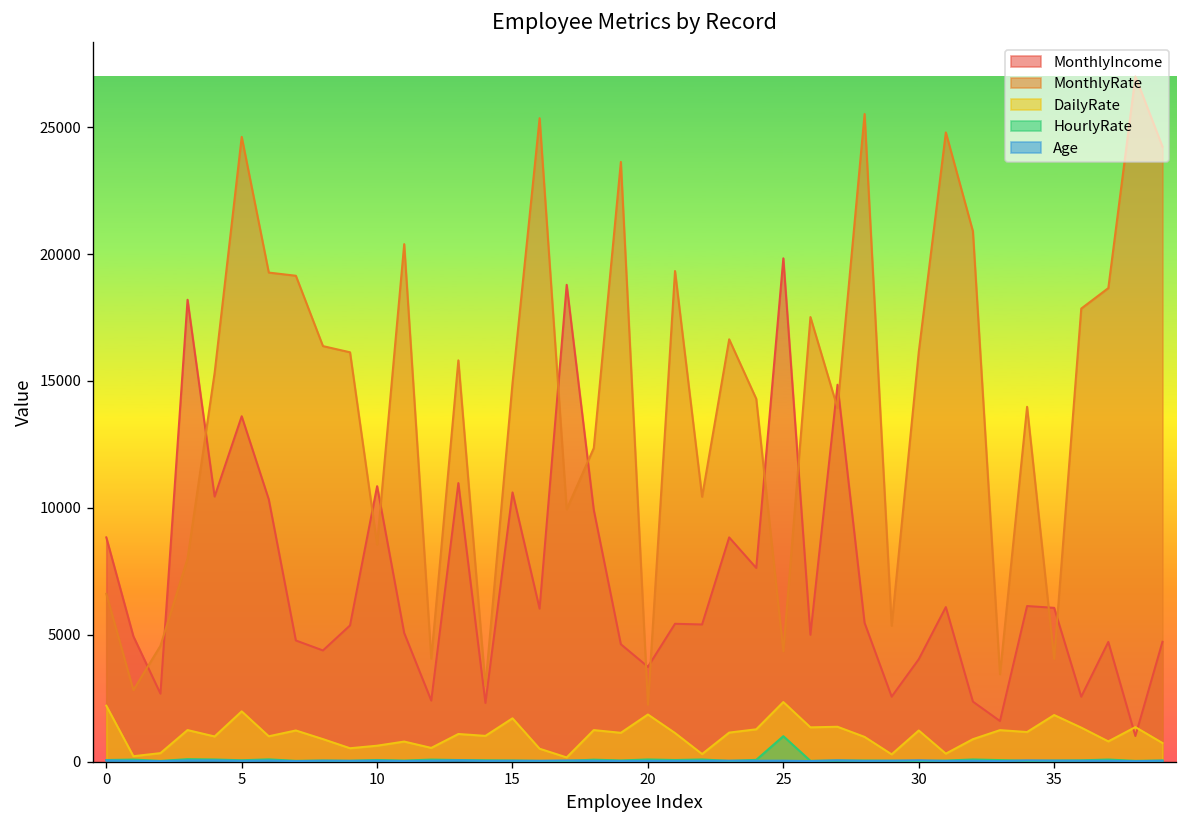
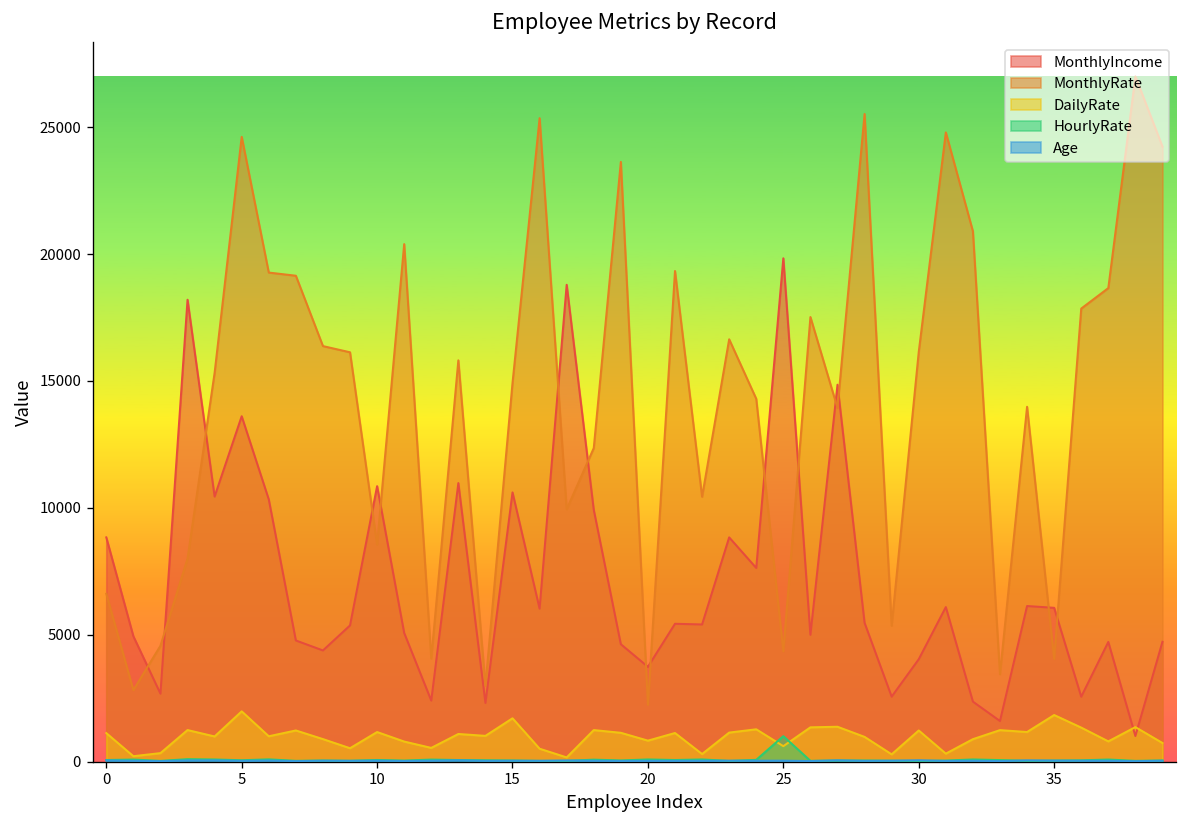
DailyRate, 0: 2200 -> 1100
DailyRate, 10: 600 -> 1200
DailyRate, 20: 1900 -> 800
DailyRate, 25: 2400 -> 600
